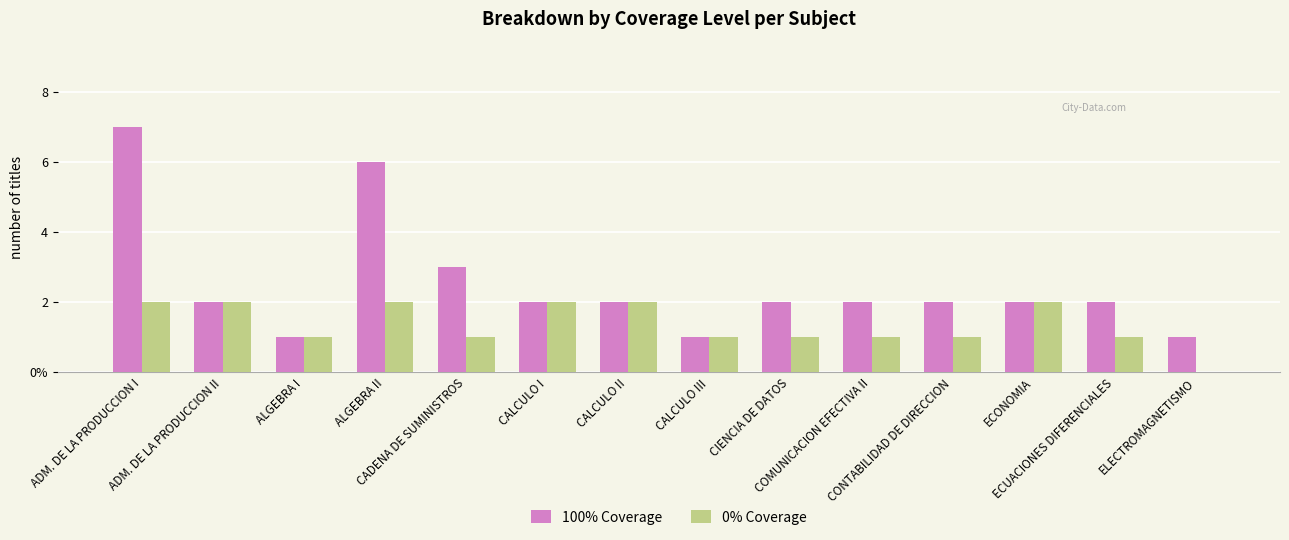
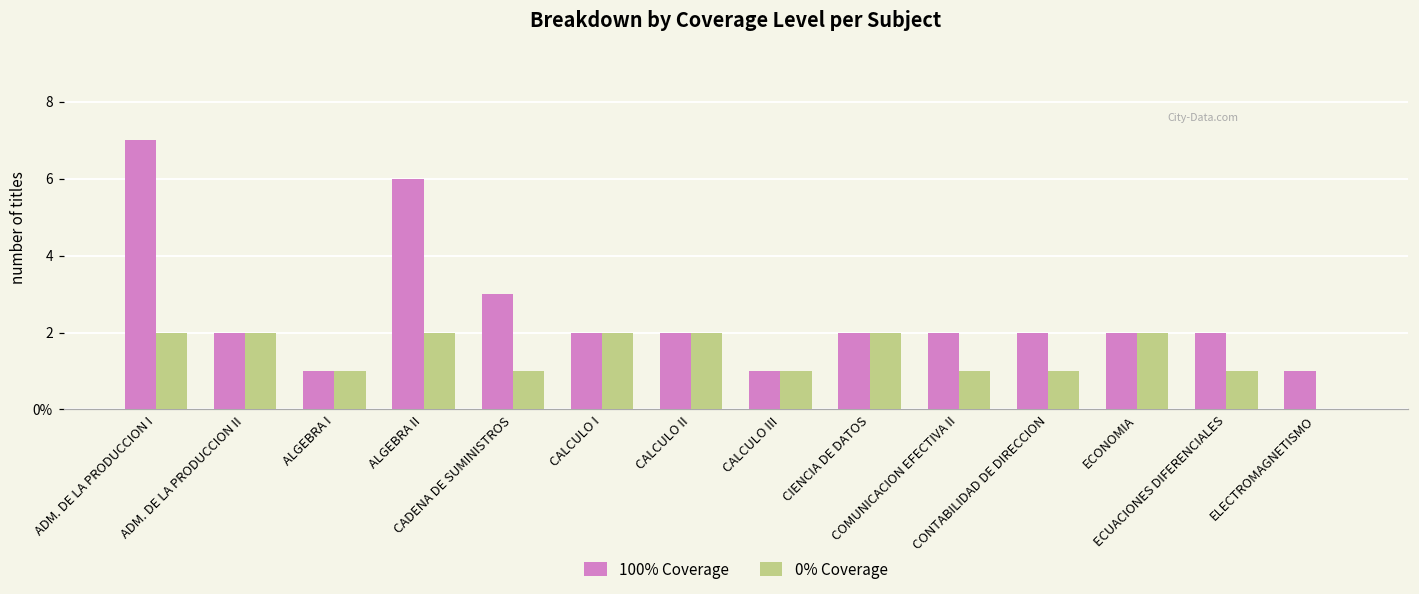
0% Coverage, CIENCIA DE DATOS: 1 -> 2
